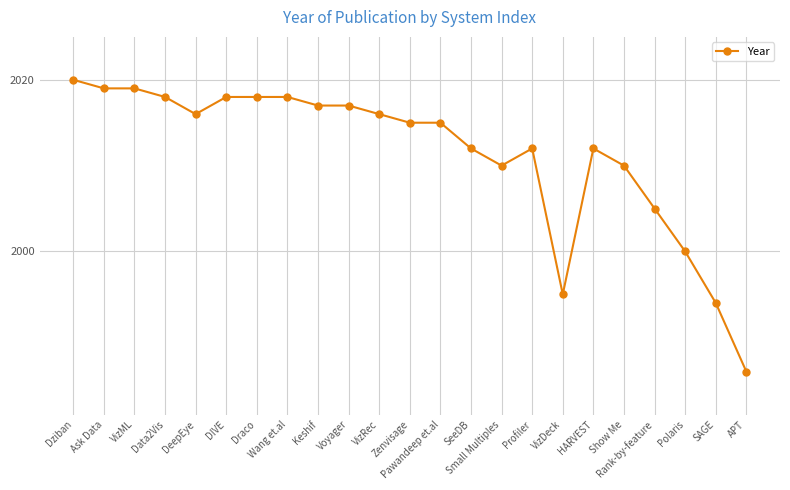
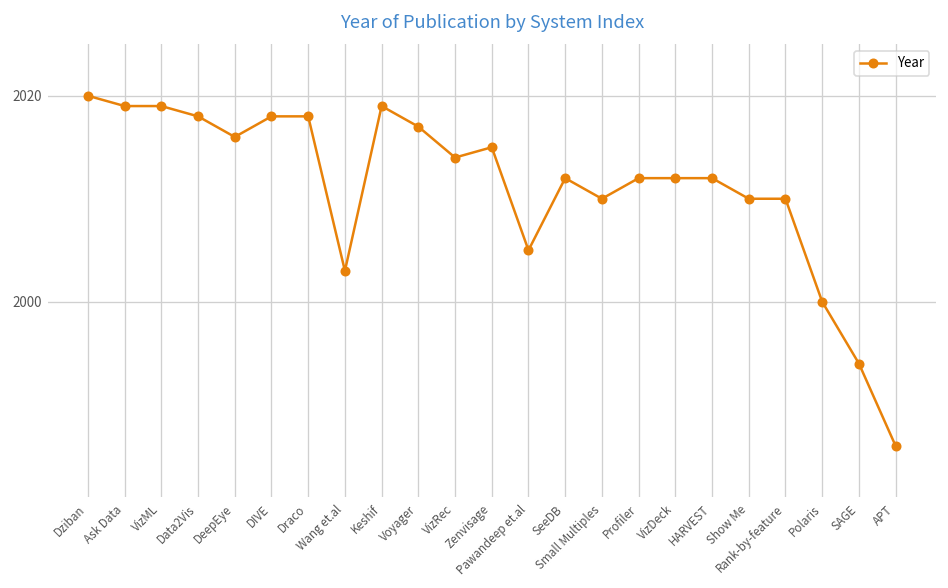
Wang et.al: 2018 -> 2003
Keshif: 2017 -> 2019
VizRec: 2016 -> 2014
Pawandeep et.al: 2015 -> 2005
VizDeck: 1995 -> 2012
Rank-by-feature: 2005 -> 2010
